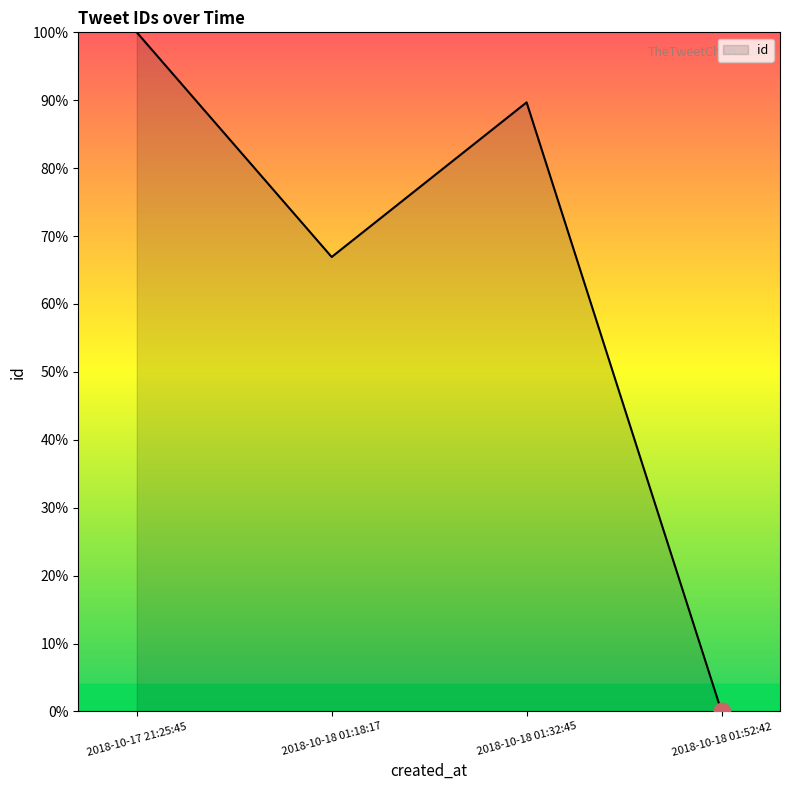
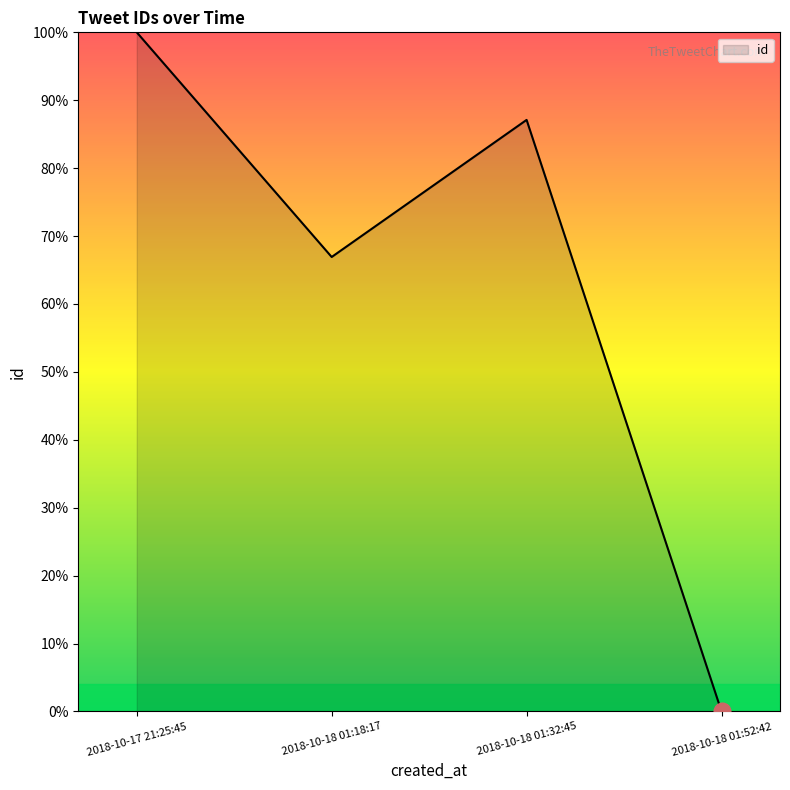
id, 2018-10-18 01:32:45: 90% -> 87%
